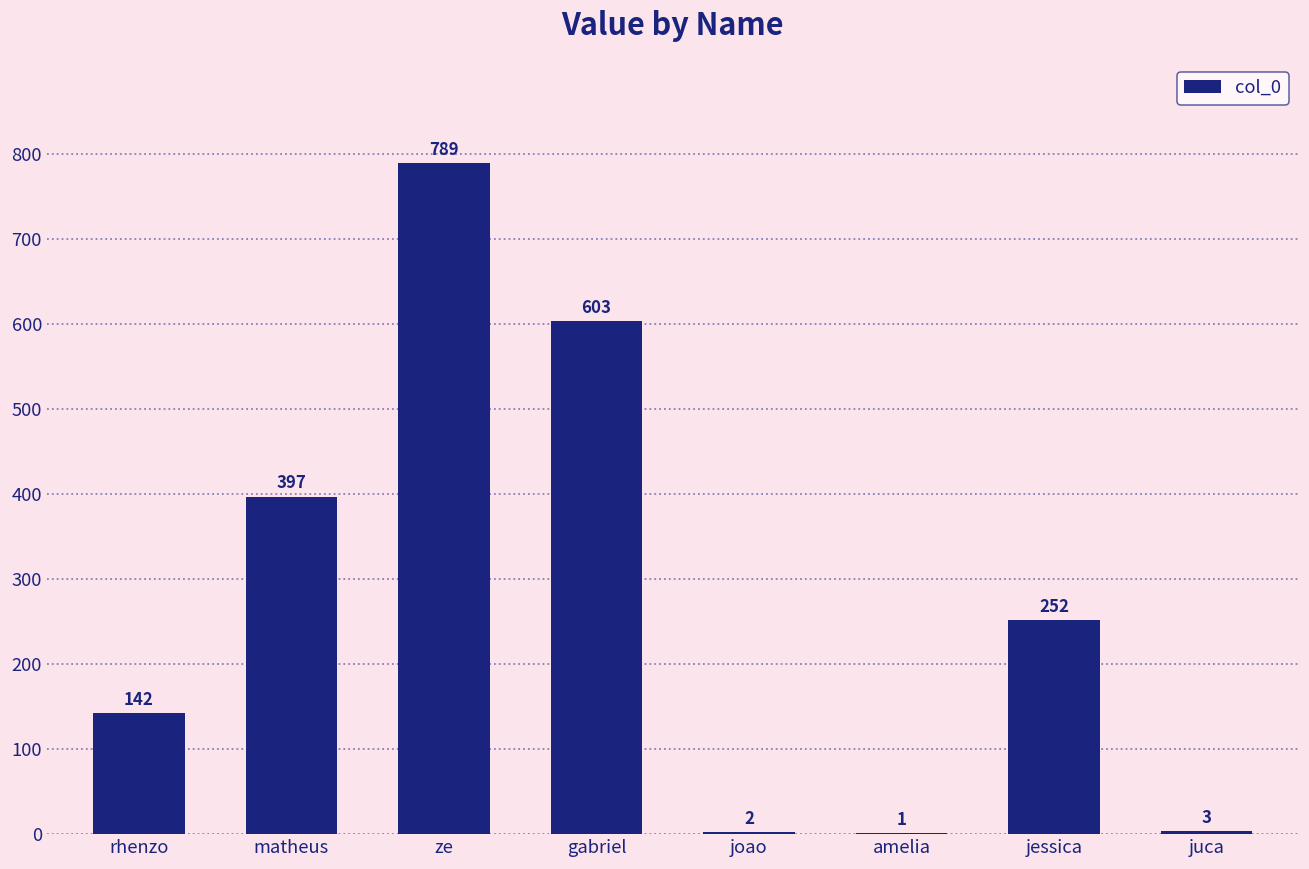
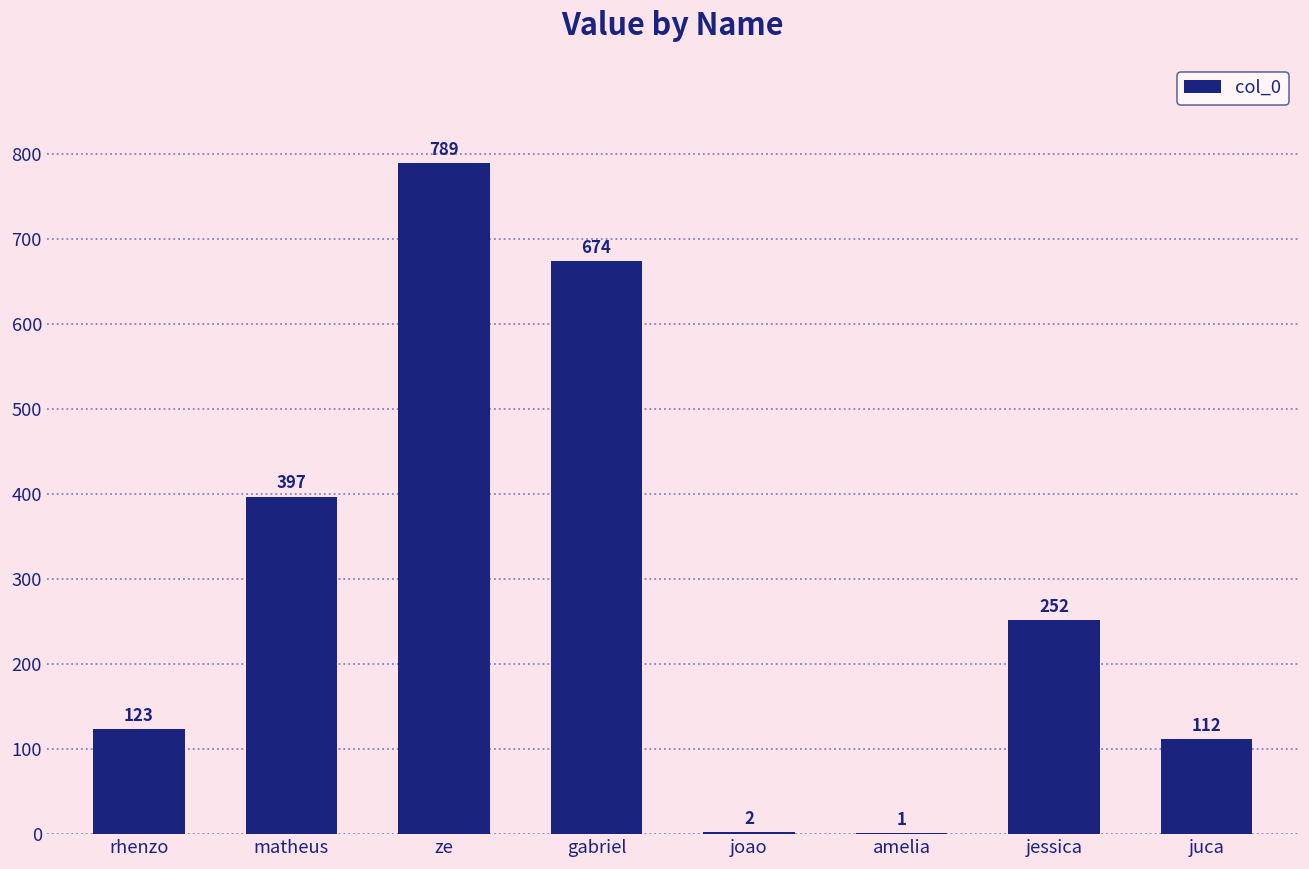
rhenzo: 142 -> 123
gabriel: 603 -> 674
juca: 3 -> 112
